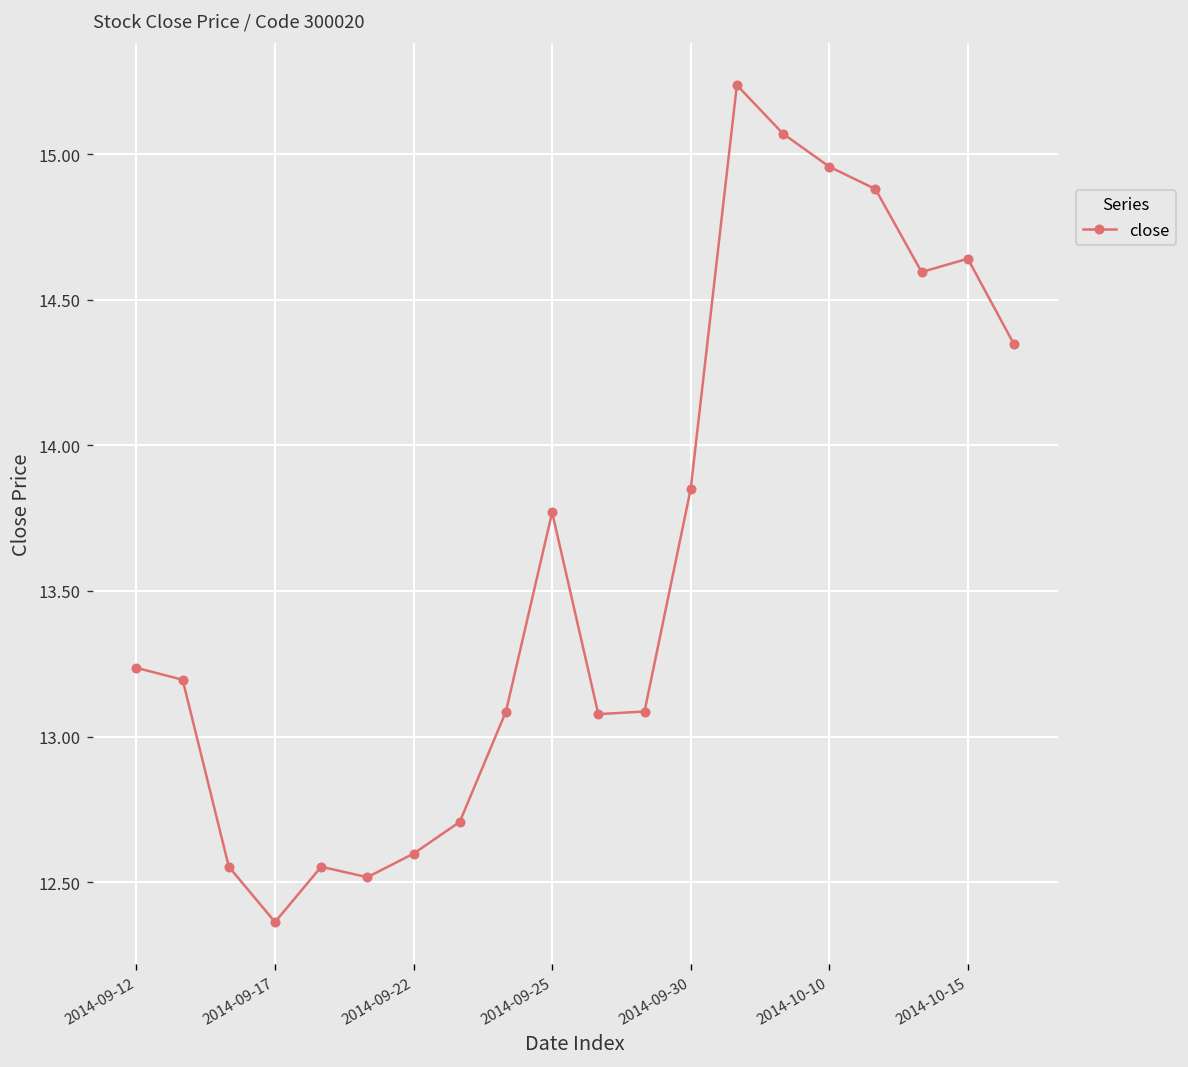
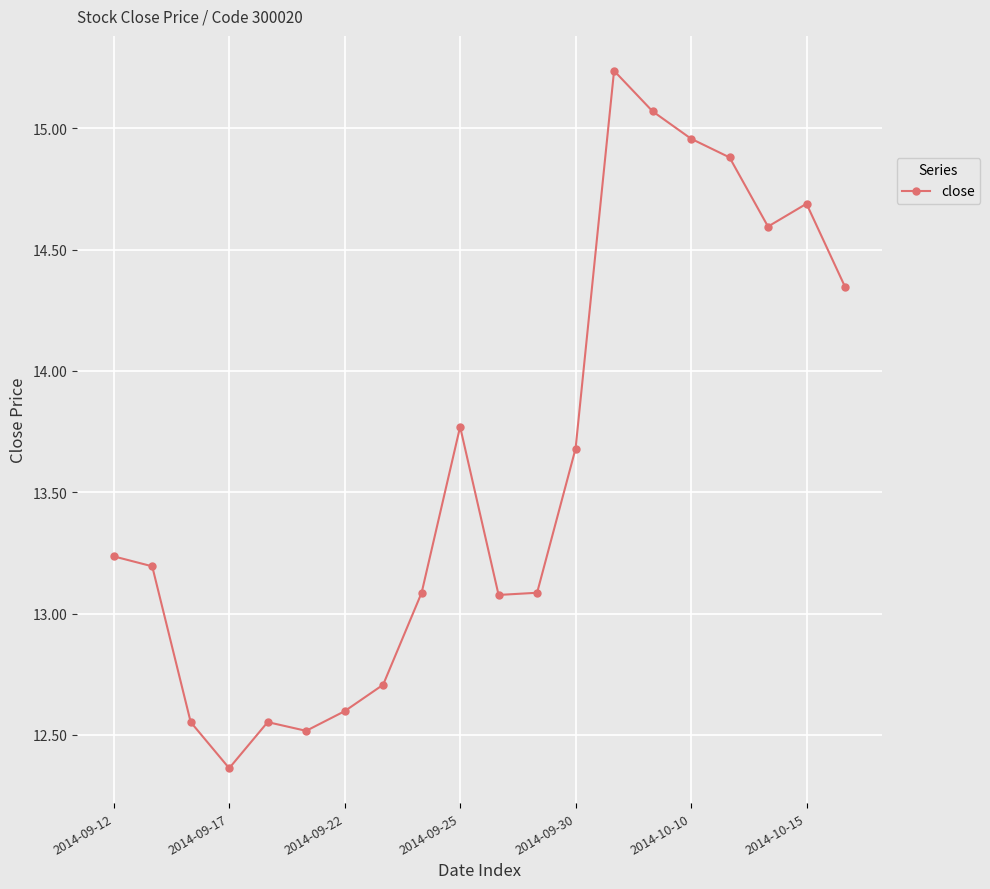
2014-09-30: 13.85 -> 13.68
2014-10-15: 14.64 -> 14.69
